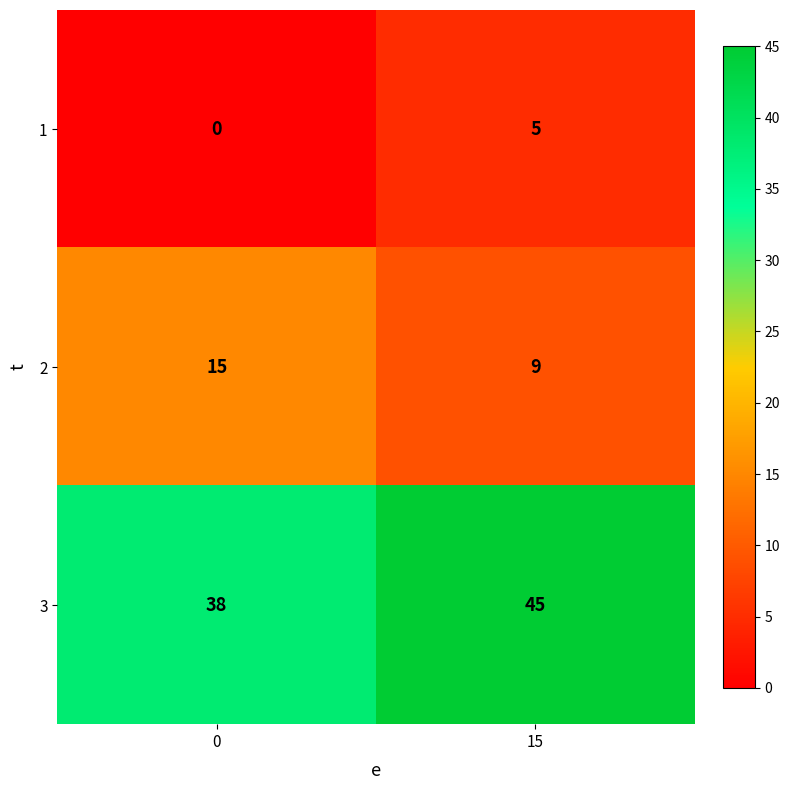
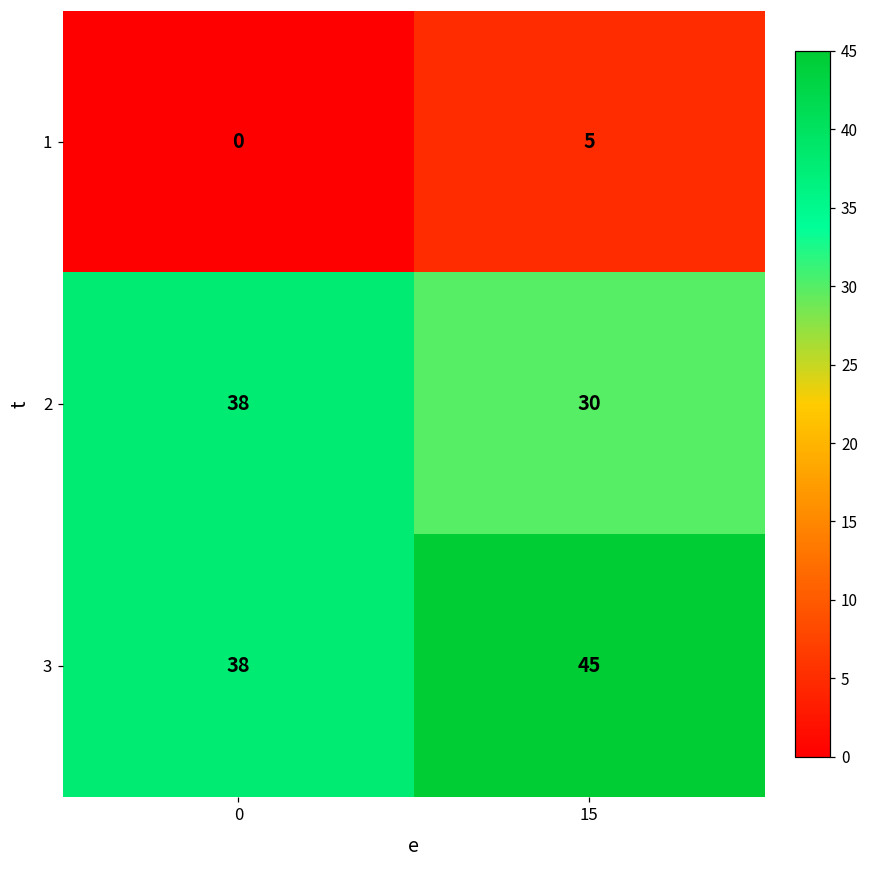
2, 0: 15 -> 38
2, 15: 9 -> 30
